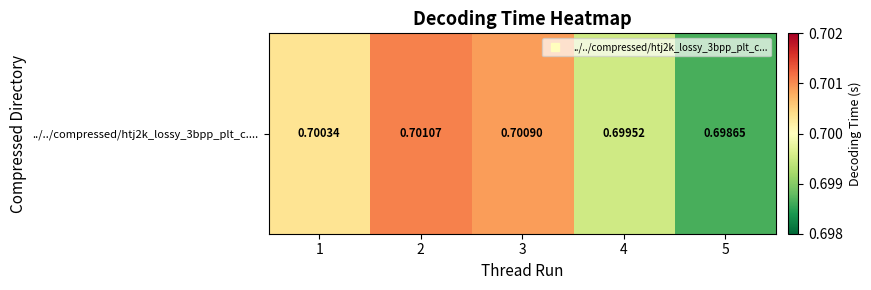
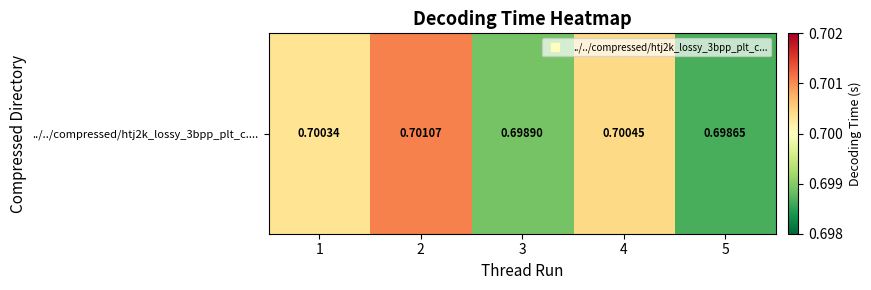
../../compressed/htj2k_lossy_3bpp_plt_c...., 3: 0.70090 -> 0.69890
../../compressed/htj2k_lossy_3bpp_plt_c...., 4: 0.69952 -> 0.70045
